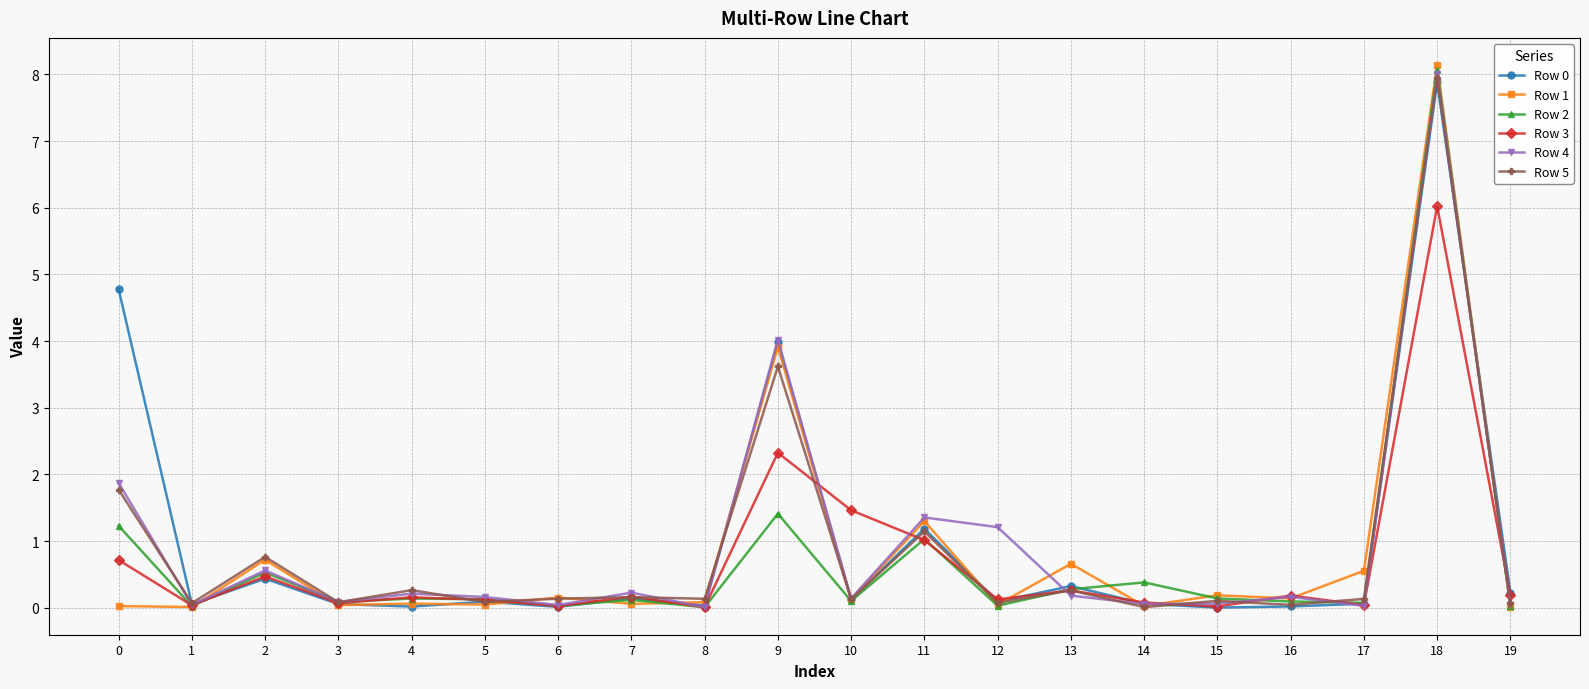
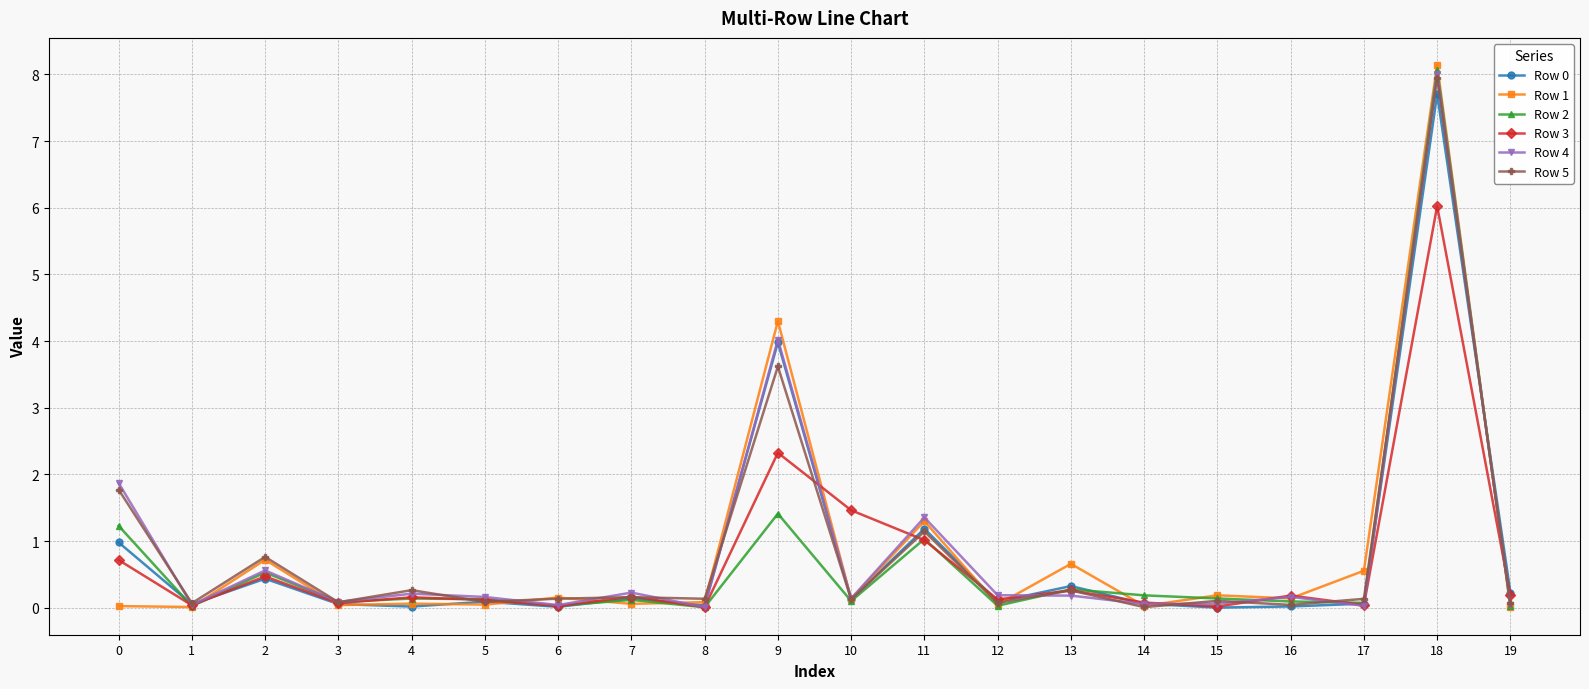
Row 0, 0: 4.8 -> 1.0
Row 1, 9: 3.9 -> 4.3
Row 4, 12: 1.2 -> 0.2
Row 2, 14: 0.4 -> 0.2
Row 0, 18: 7.9 -> 7.7
